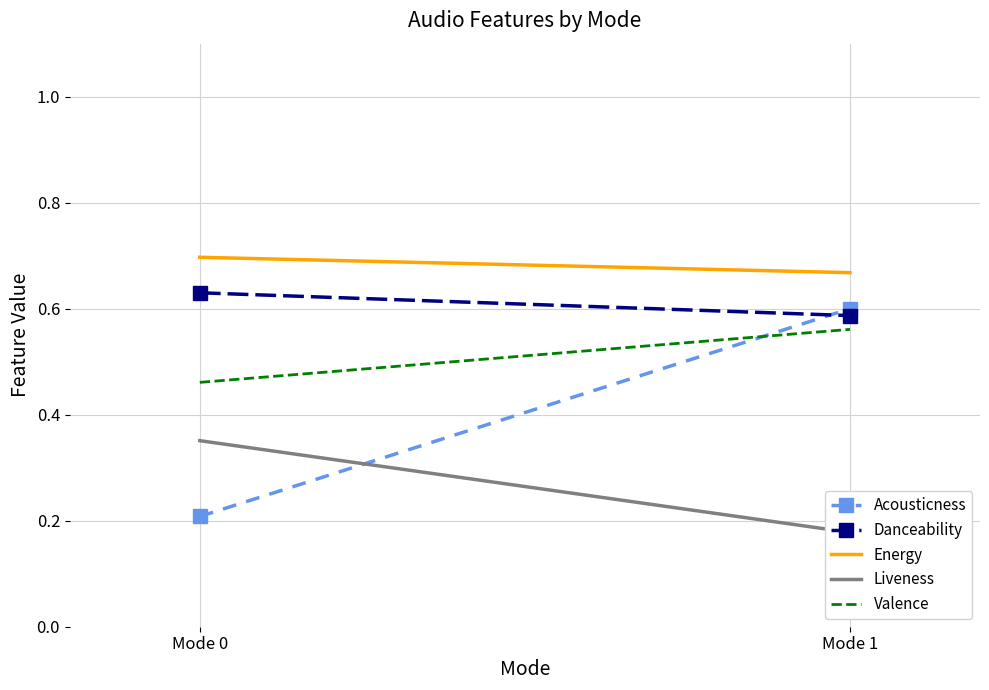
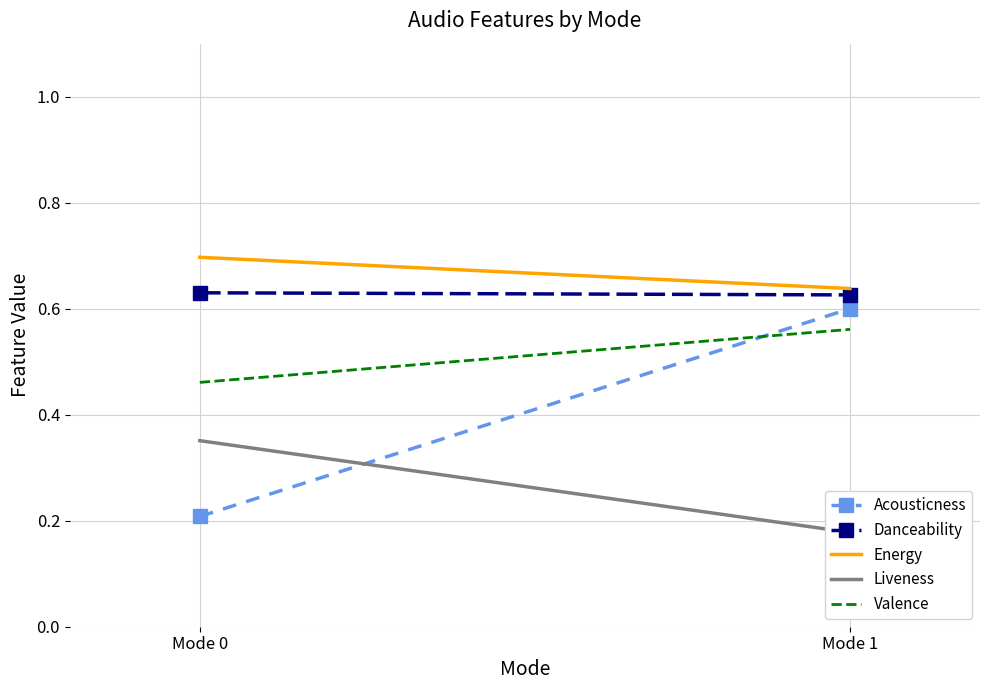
Danceability, Mode 1: 0.59 -> 0.63
Energy, Mode 1: 0.67 -> 0.64
